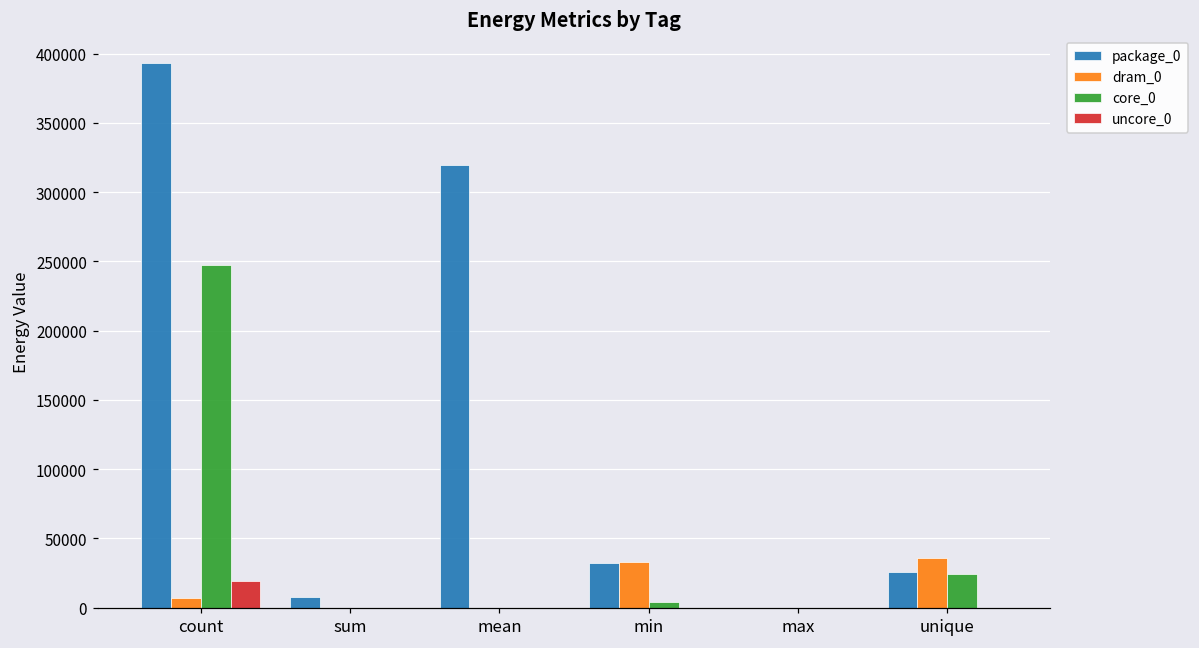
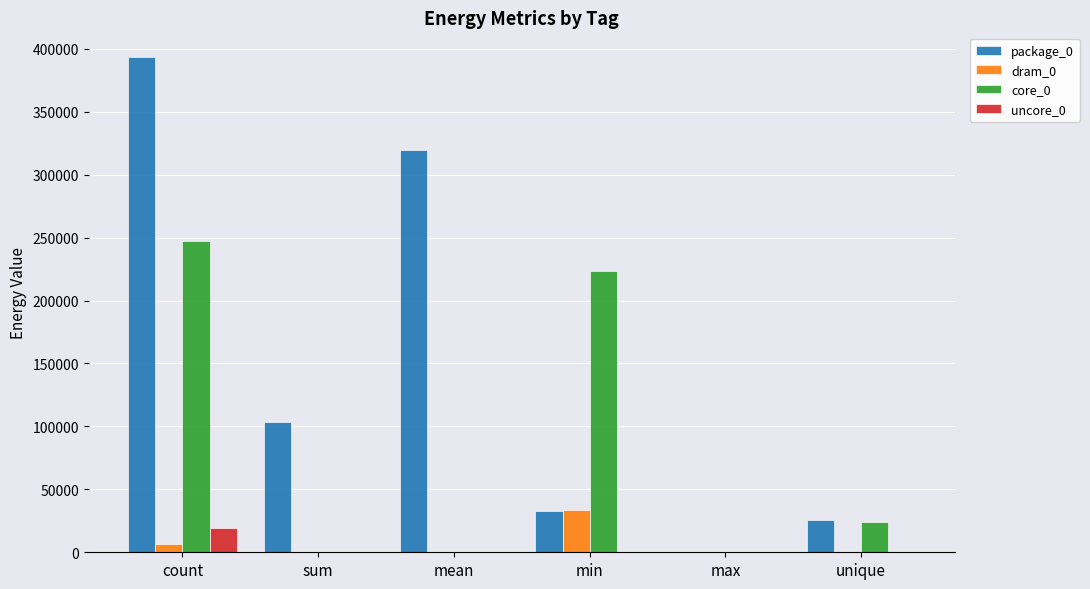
package_0, sum: 8000 -> 103000
core_0, min: 4000 -> 224000
dram_0, unique: 36000 -> 1000
